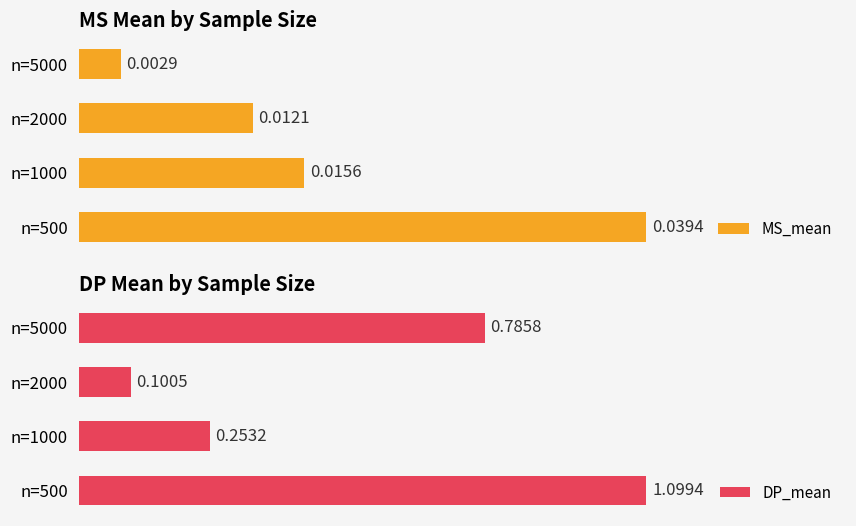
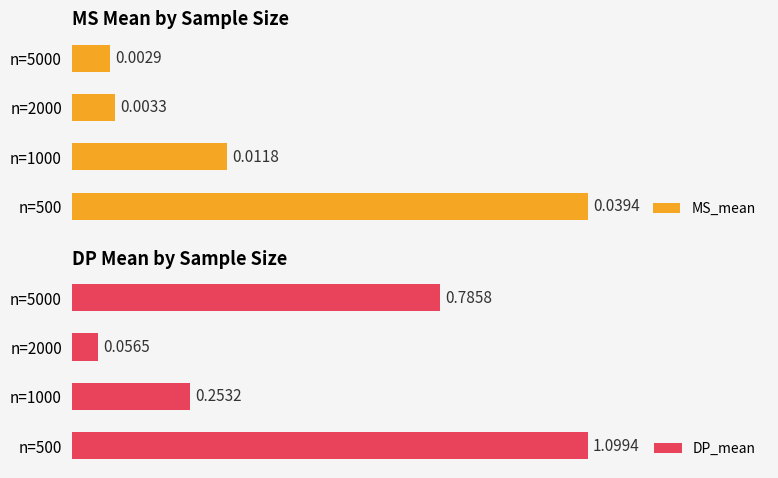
MS Mean by Sample Size, n=2000: 0.0121 -> 0.0033
MS Mean by Sample Size, n=1000: 0.0156 -> 0.0118
DP Mean by Sample Size, n=2000: 0.1005 -> 0.0565
